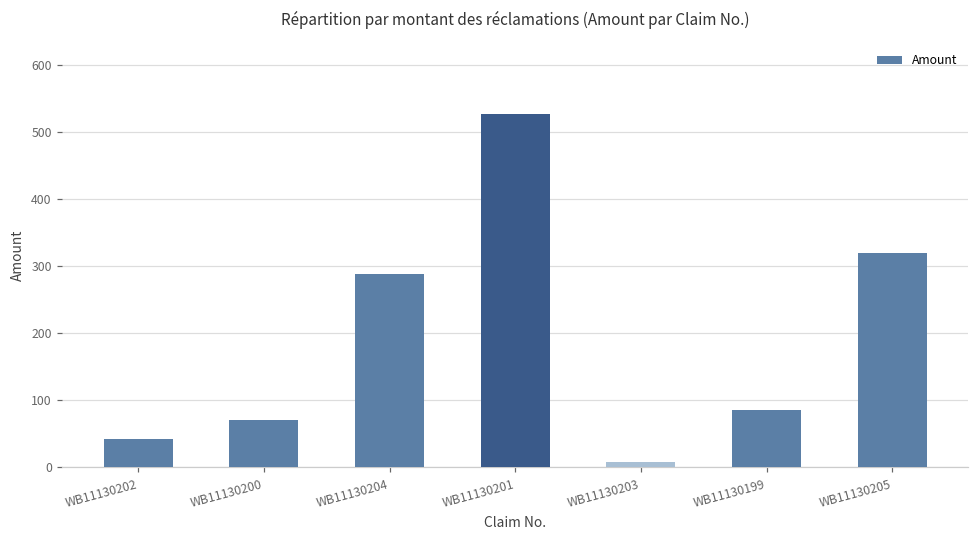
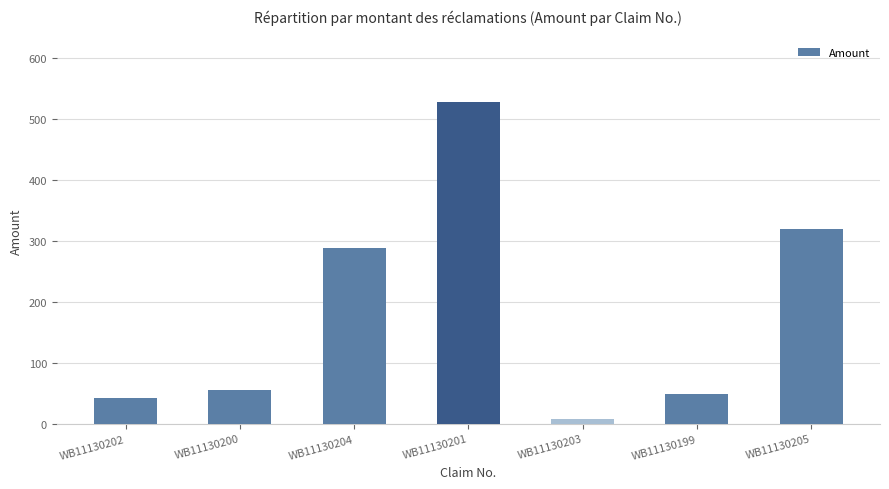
WB11130200: 70 -> 60
WB11130199: 90 -> 50
